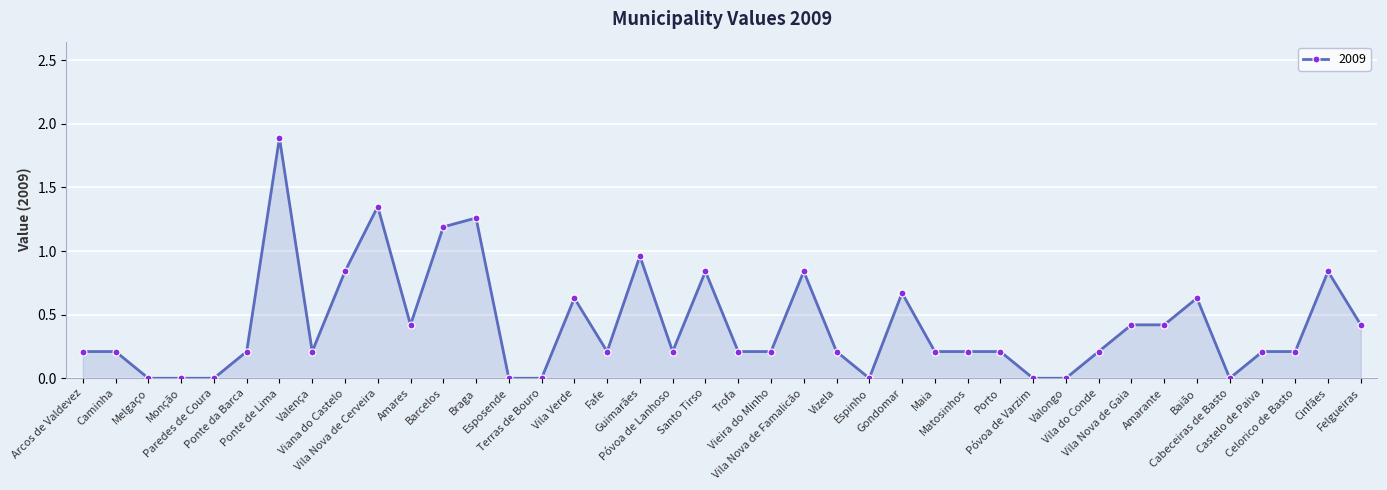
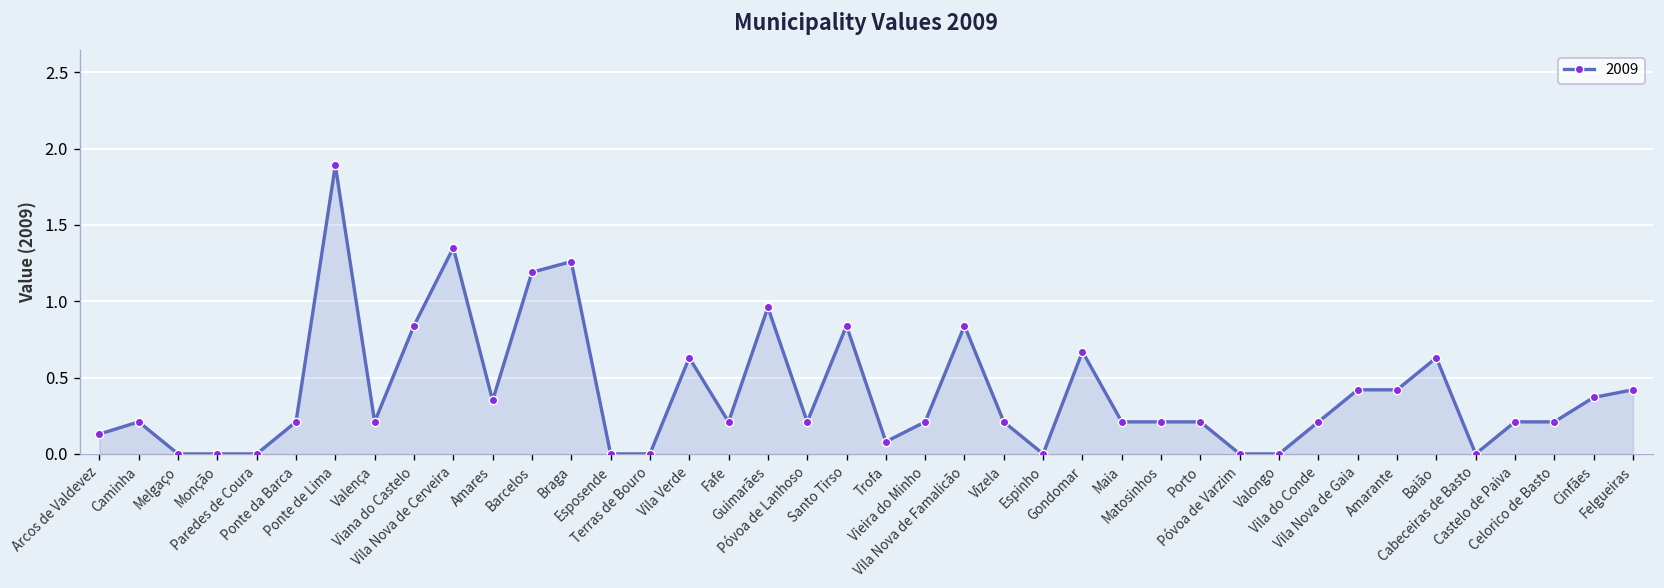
Arcos de Valdevez: 0.21 -> 0.13
Amares: 0.42 -> 0.35
Trofa: 0.21 -> 0.08
Cinfães: 0.84 -> 0.37
